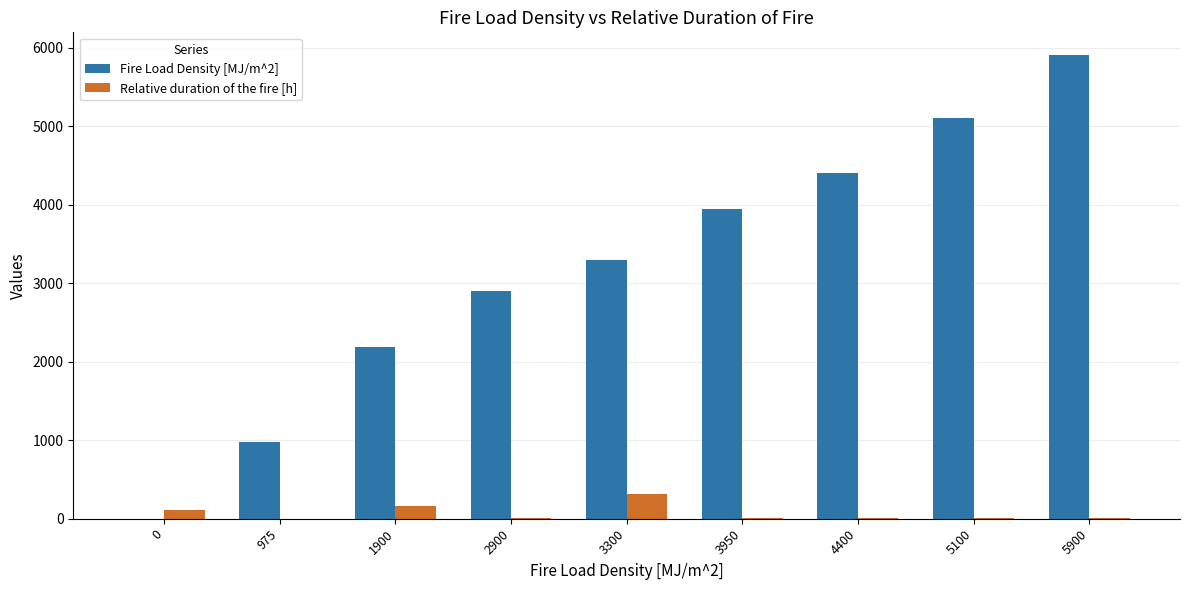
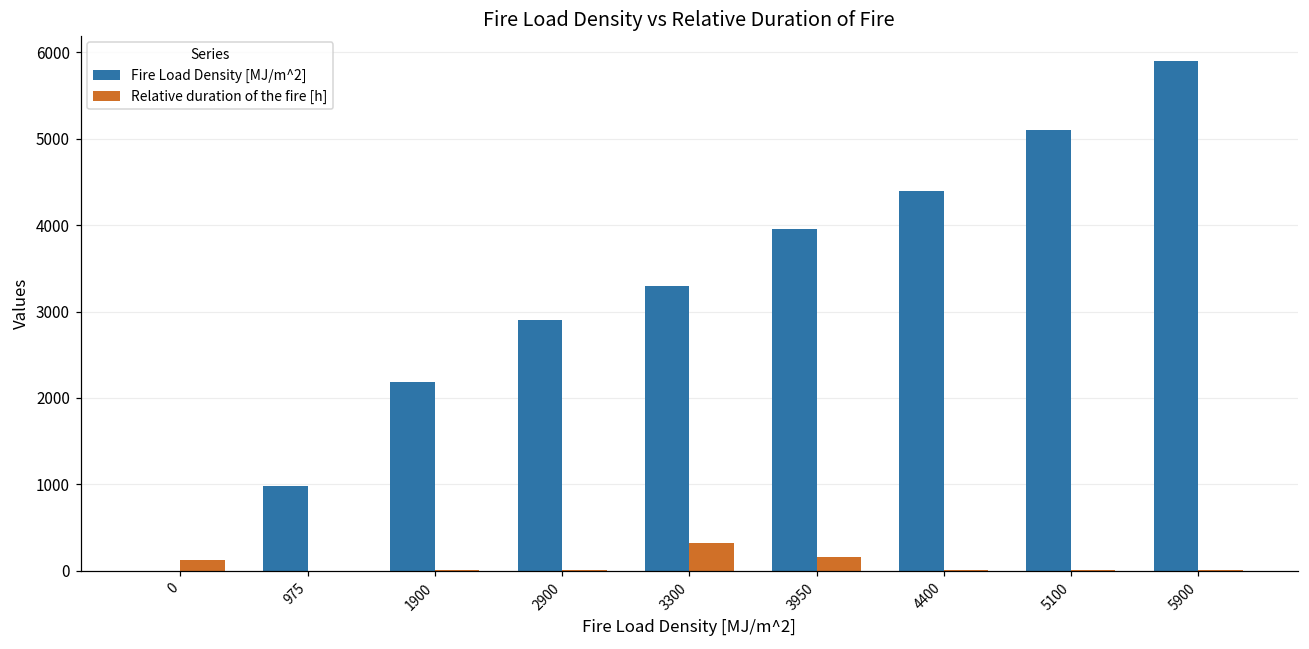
Relative duration of the fire [h], 1900: 200 -> 0
Relative duration of the fire [h], 3950: 0 -> 200
